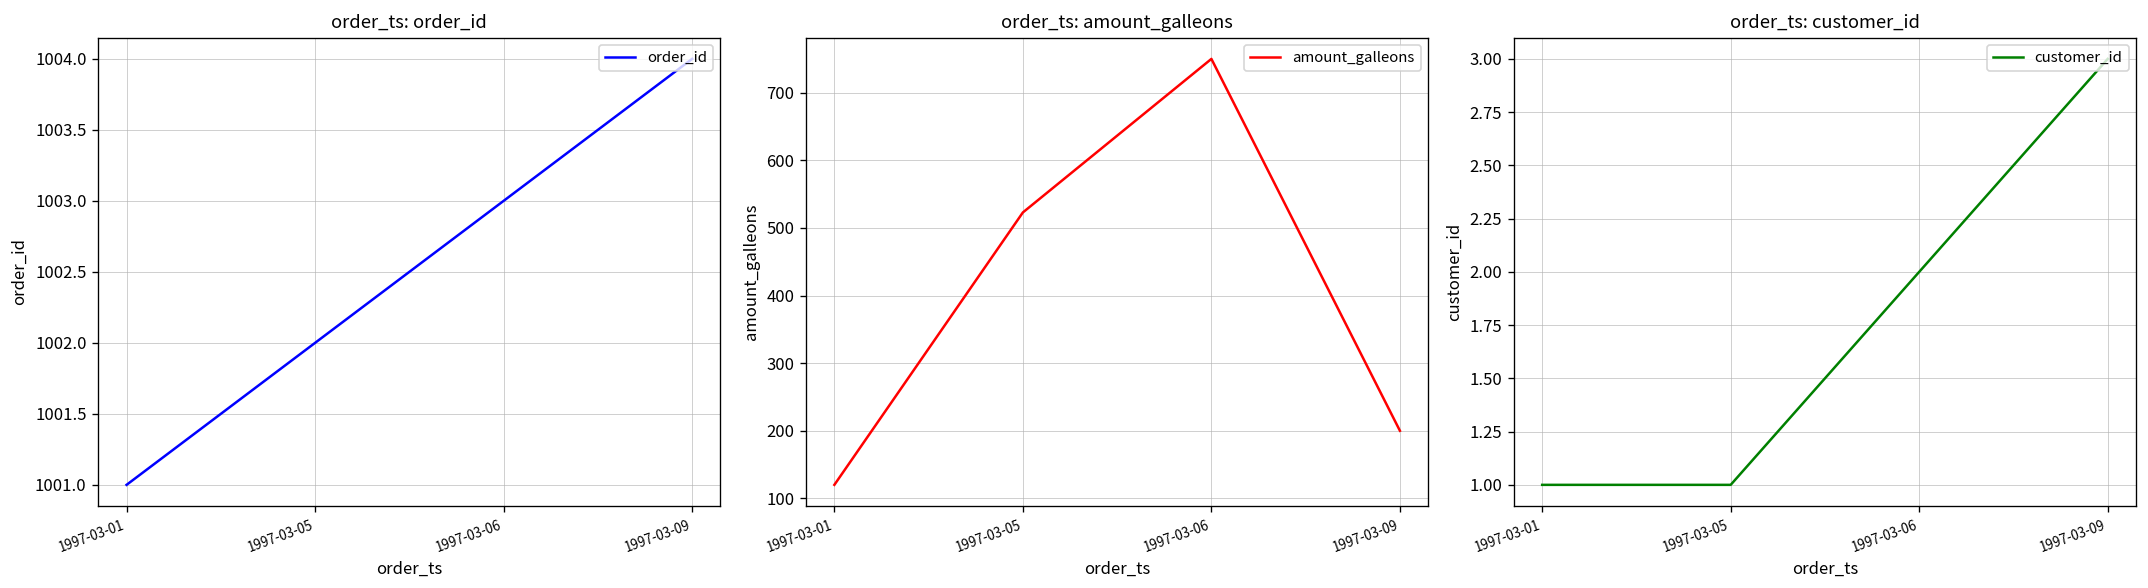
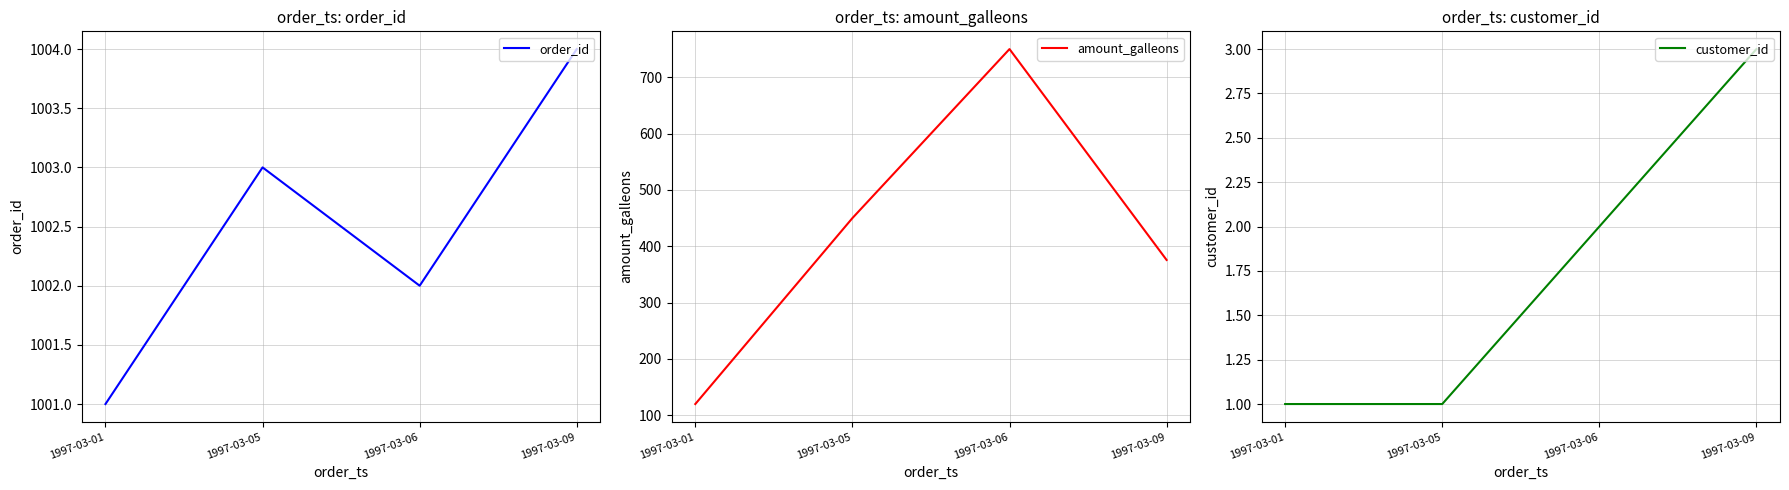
order_ts: order_id, 1997-03-05: 1002 -> 1003
order_ts: order_id, 1997-03-06: 1003 -> 1002
order_ts: amount_galleons, 1997-03-05: 520 -> 450
order_ts: amount_galleons, 1997-03-09: 200 -> 380
